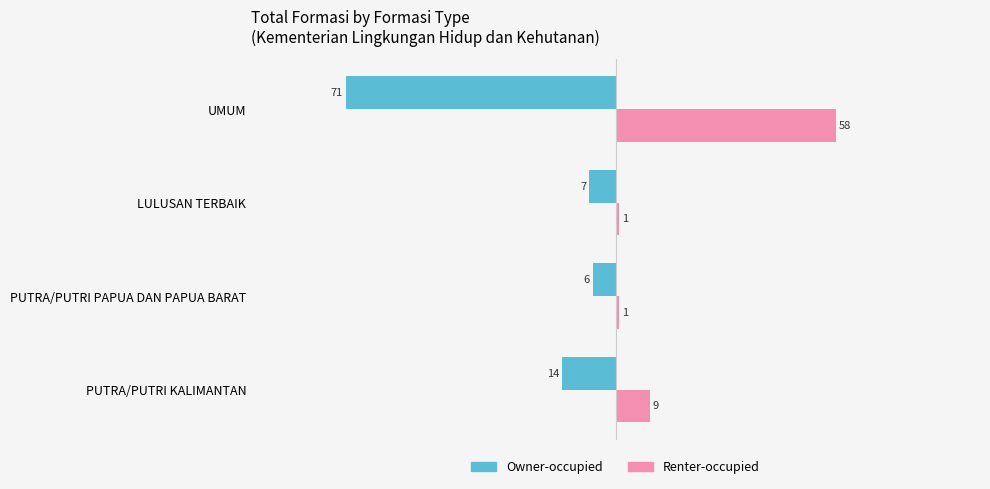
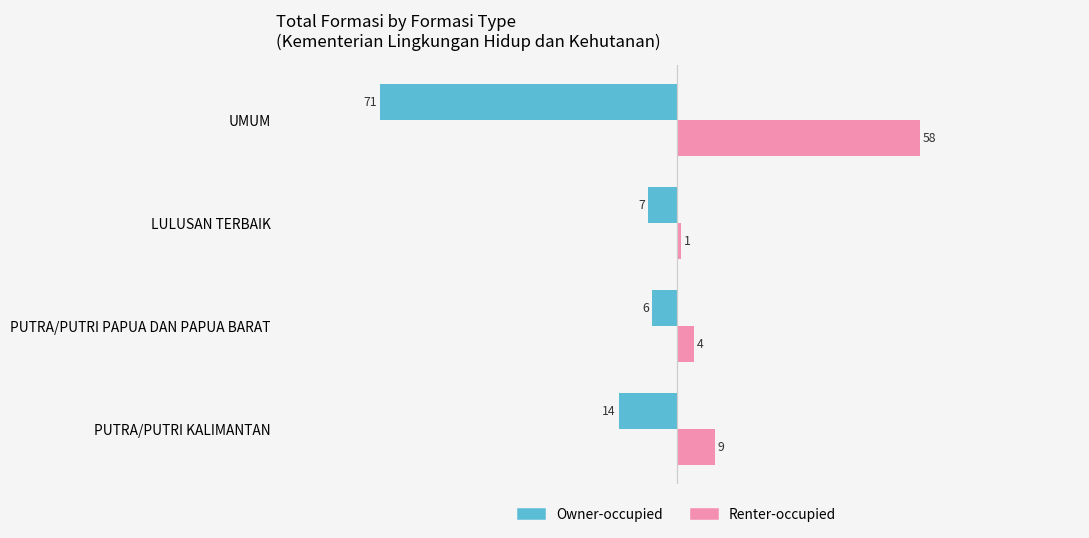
Renter-occupied, PUTRA/PUTRI PAPUA DAN PAPUA BARAT: 1 -> 4
